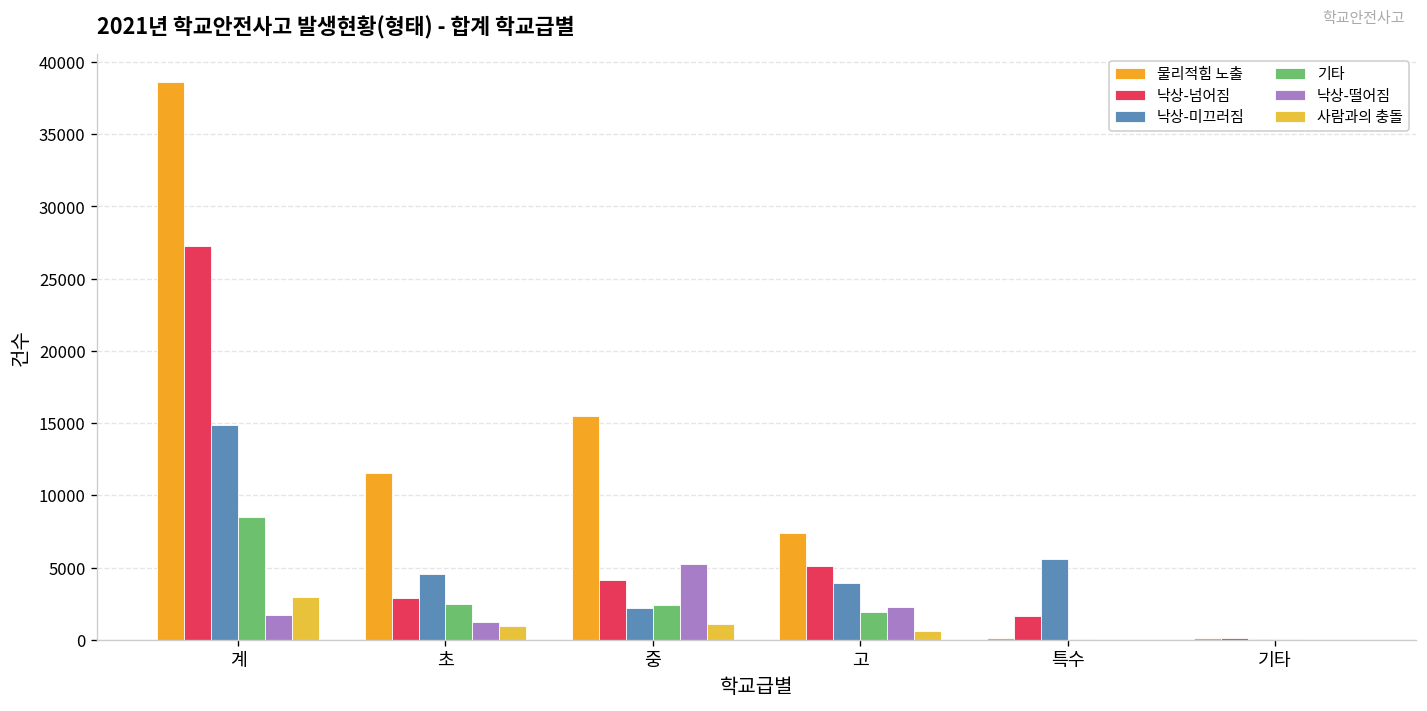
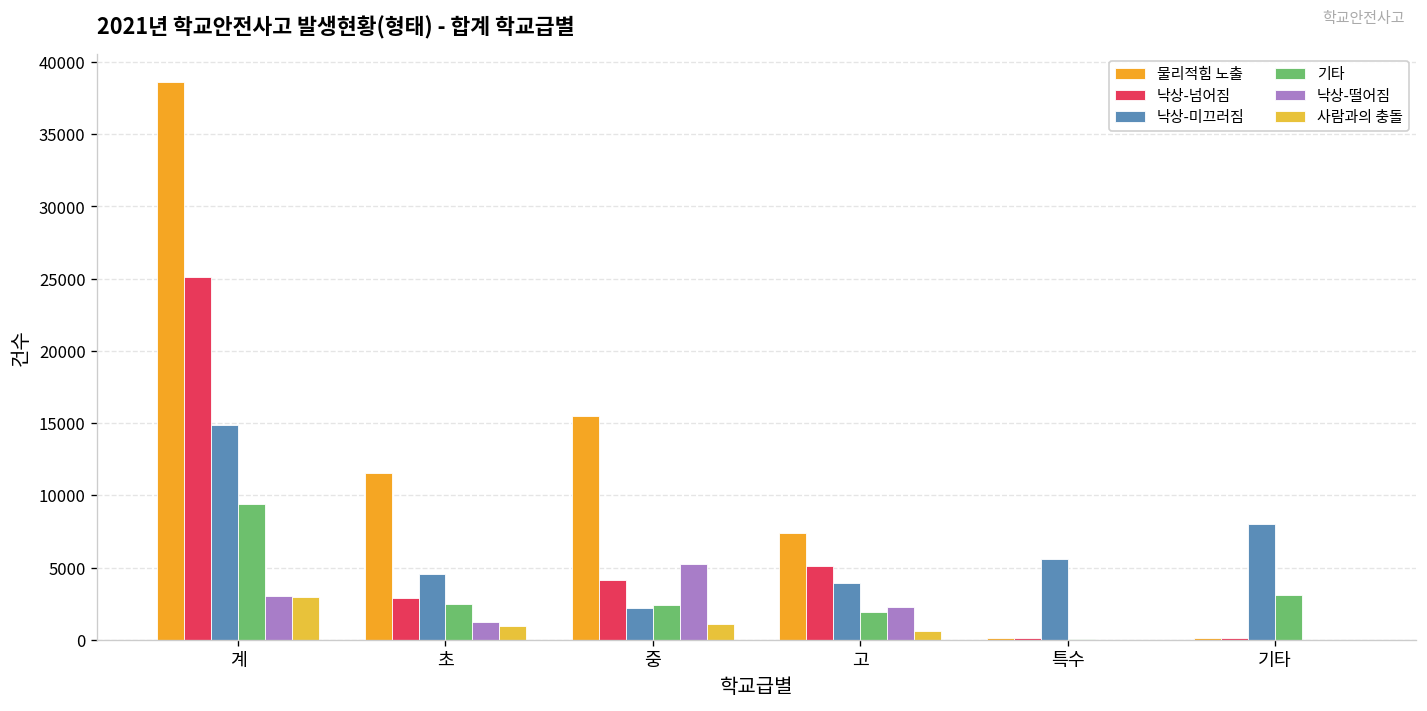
낙상-넘어짐, 계: 27300 -> 25100
기타, 계: 8500 -> 9400
낙상-떨어짐, 계: 1700 -> 3000
낙상-넘어짐, 특수: 1700 -> 100
낙상-미끄러짐, 기타: 100 -> 8000
기타, 기타: 0 -> 3100
